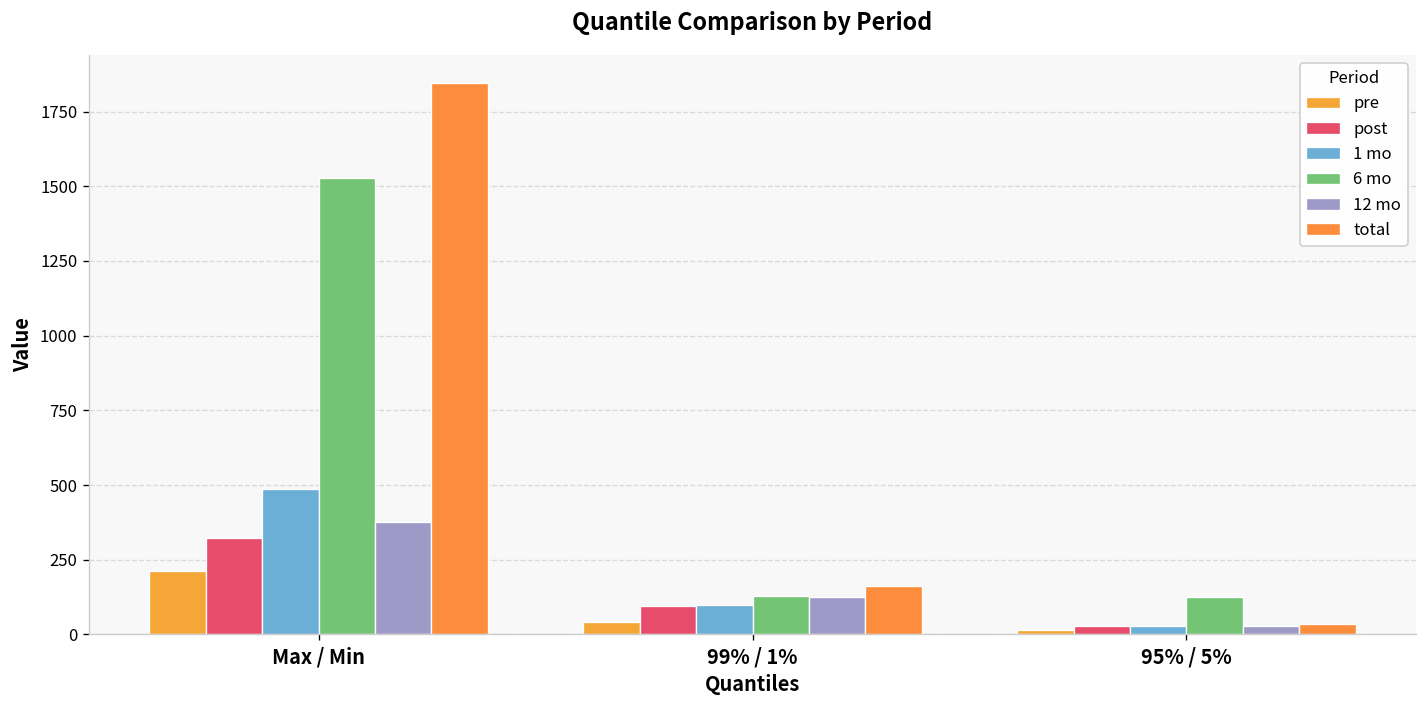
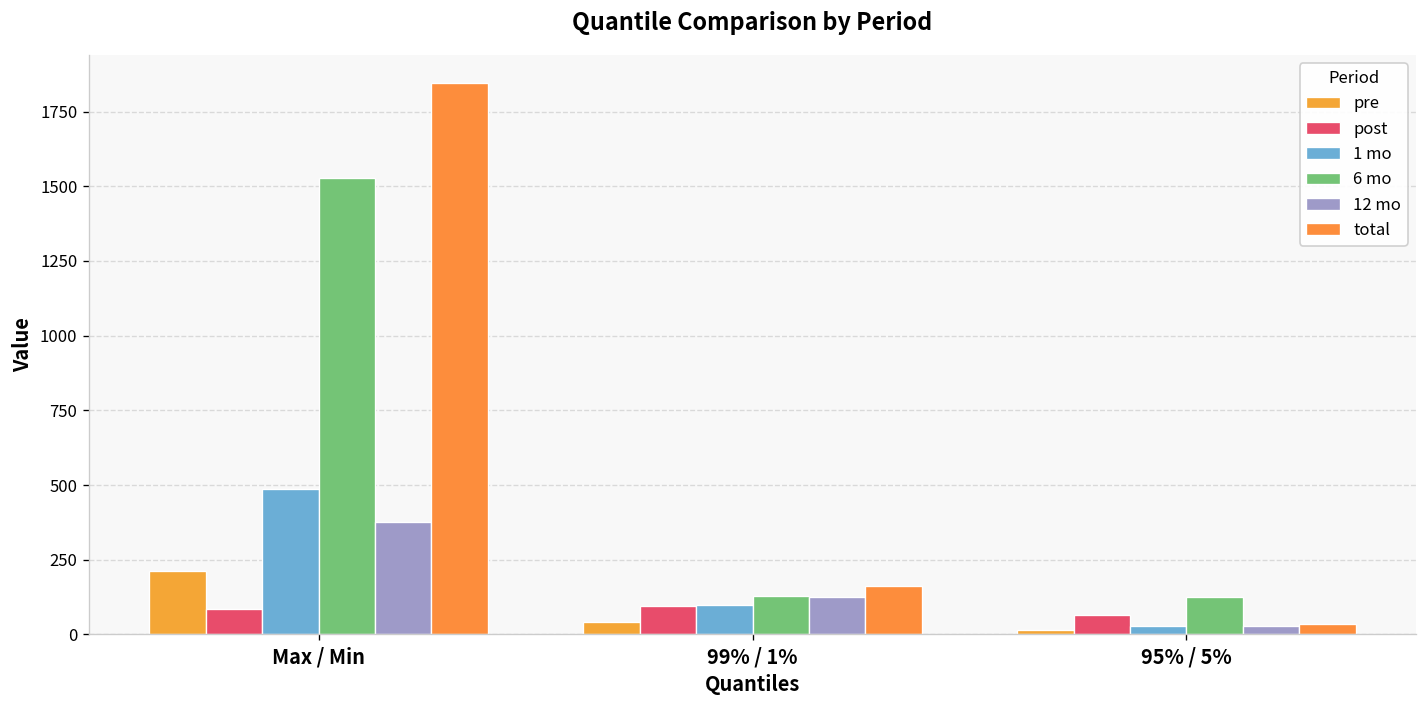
post, Max / Min: 320 -> 80
post, 95% / 5%: 30 -> 70
